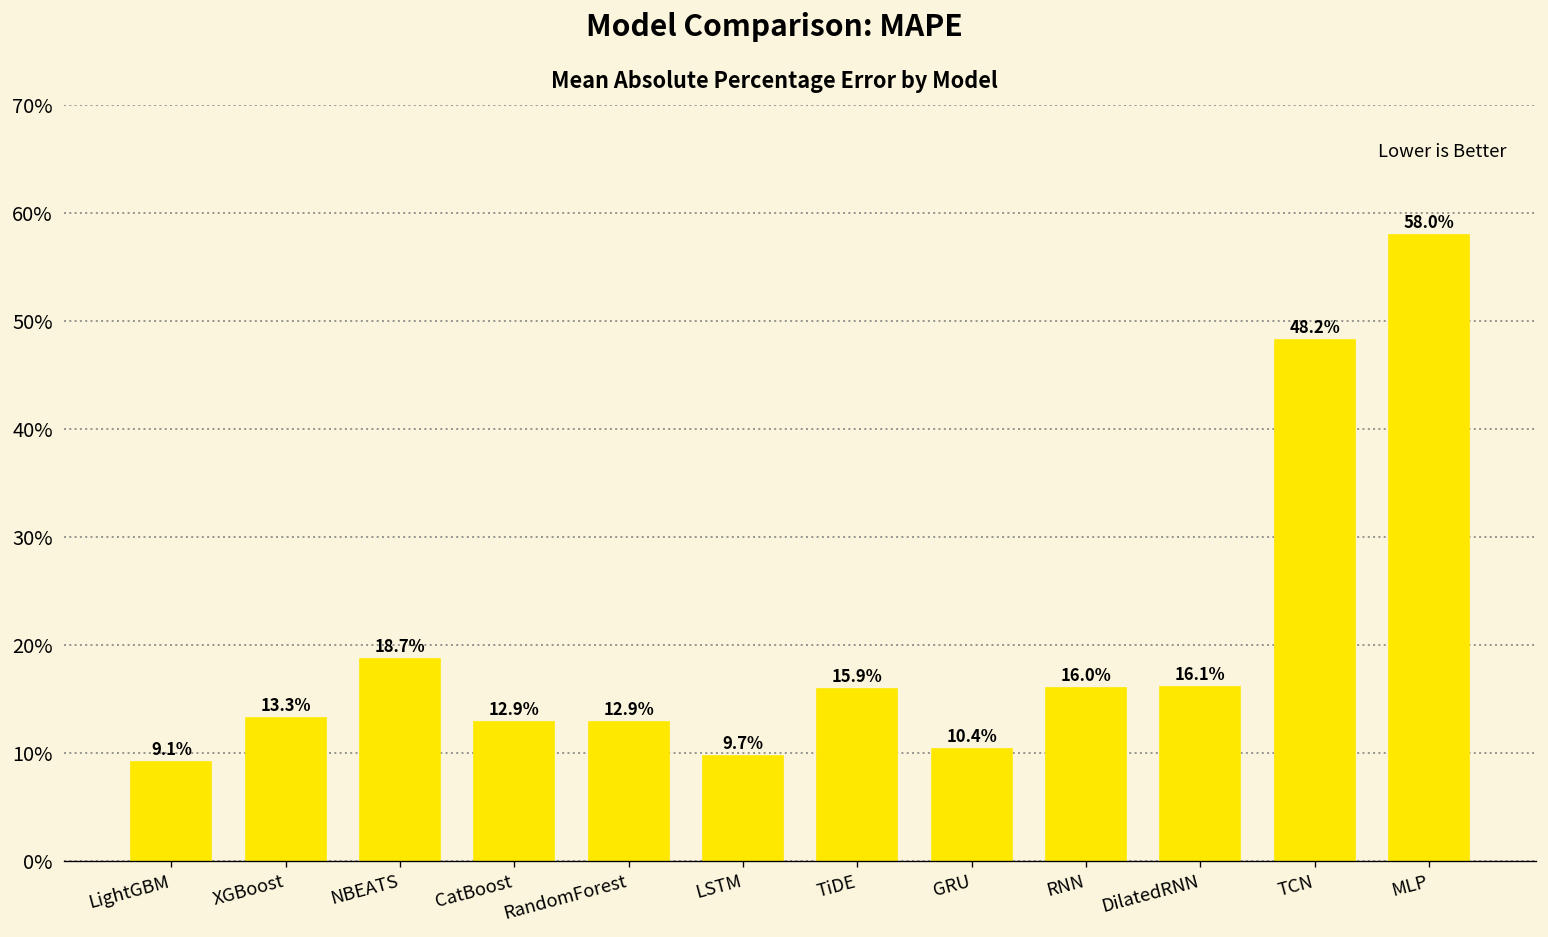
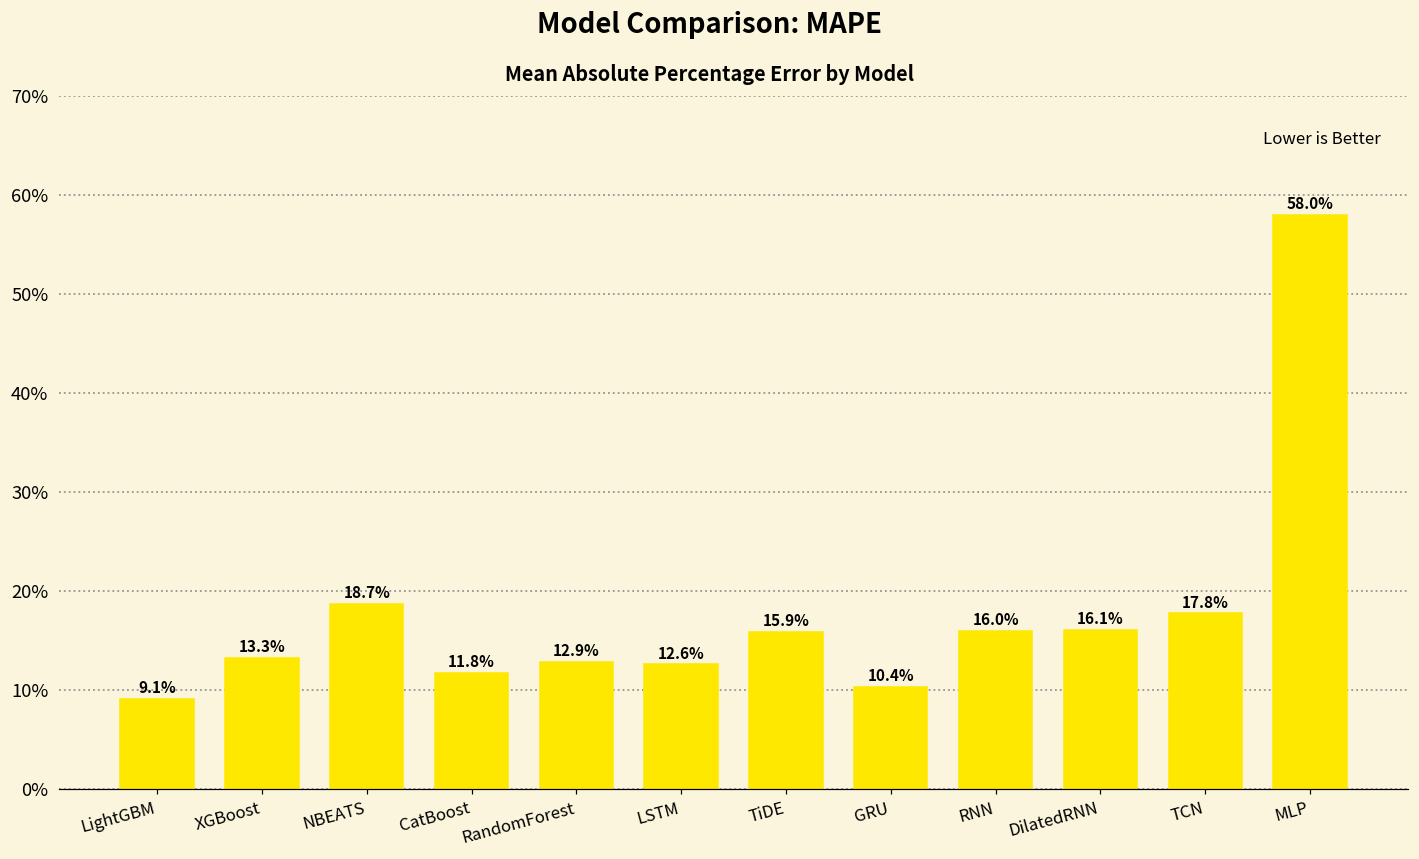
CatBoost: 12.9% -> 11.8%
LSTM: 9.7% -> 12.6%
TCN: 48.2% -> 17.8%
